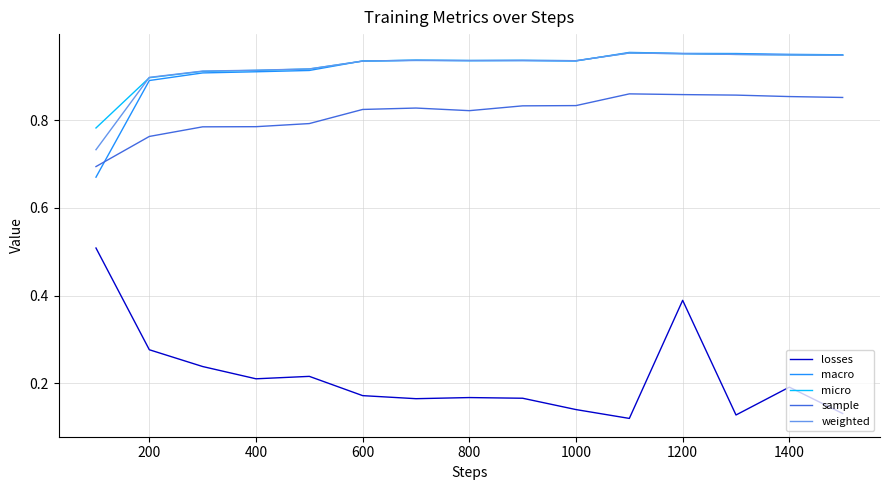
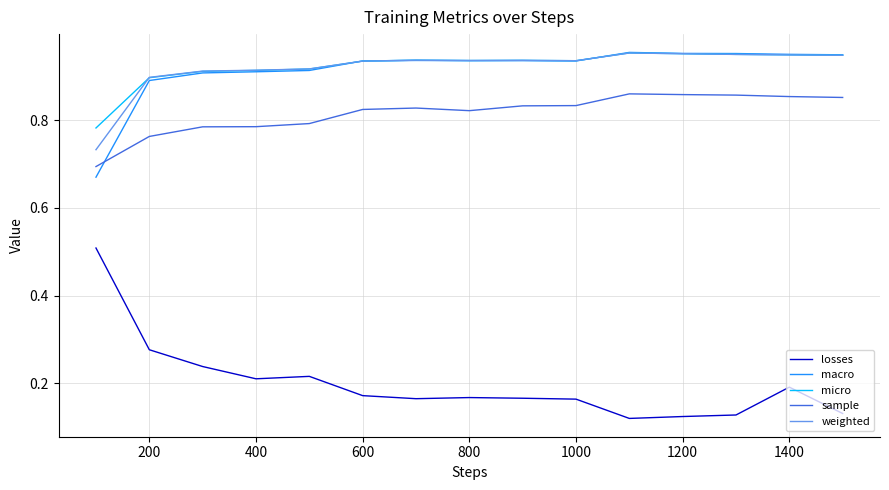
losses, 1000: 0.14 -> 0.16
losses, 1200: 0.39 -> 0.12
